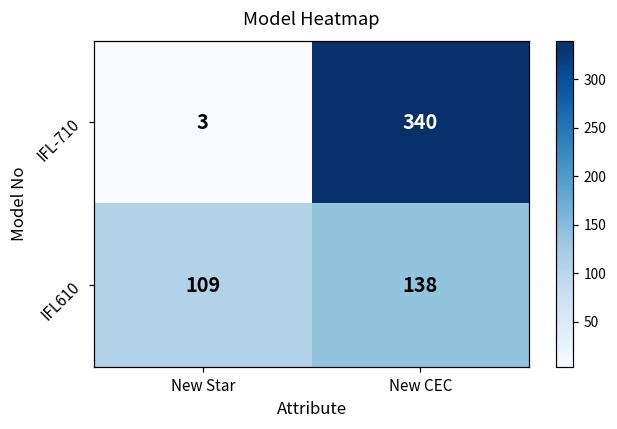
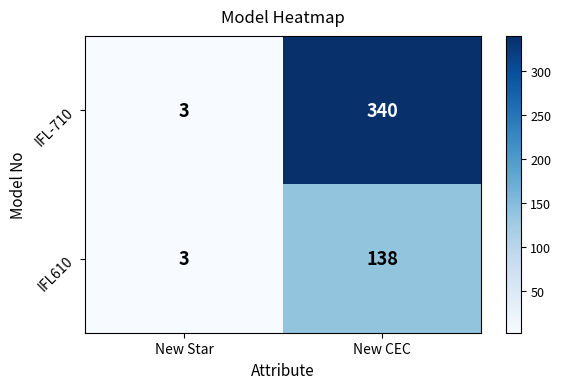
IFL610, New Star: 109 -> 3
